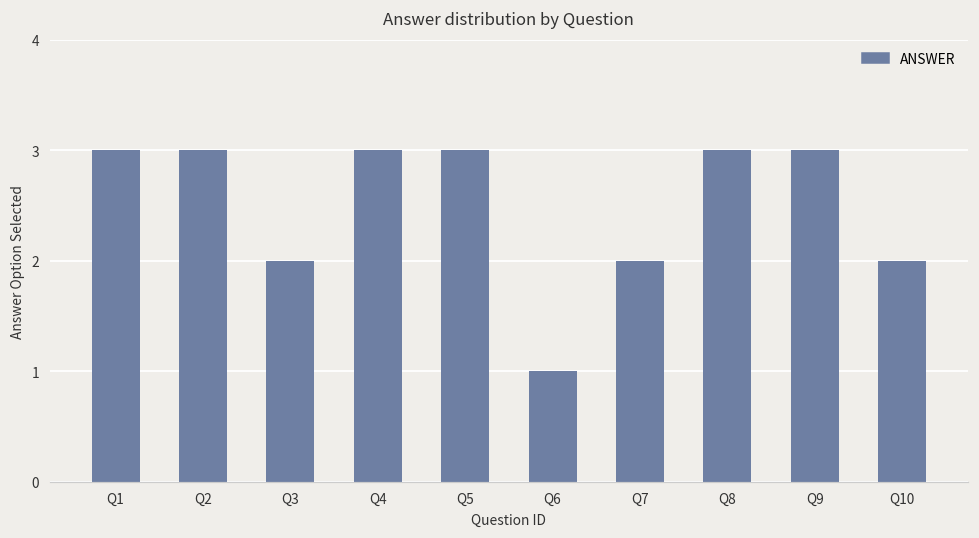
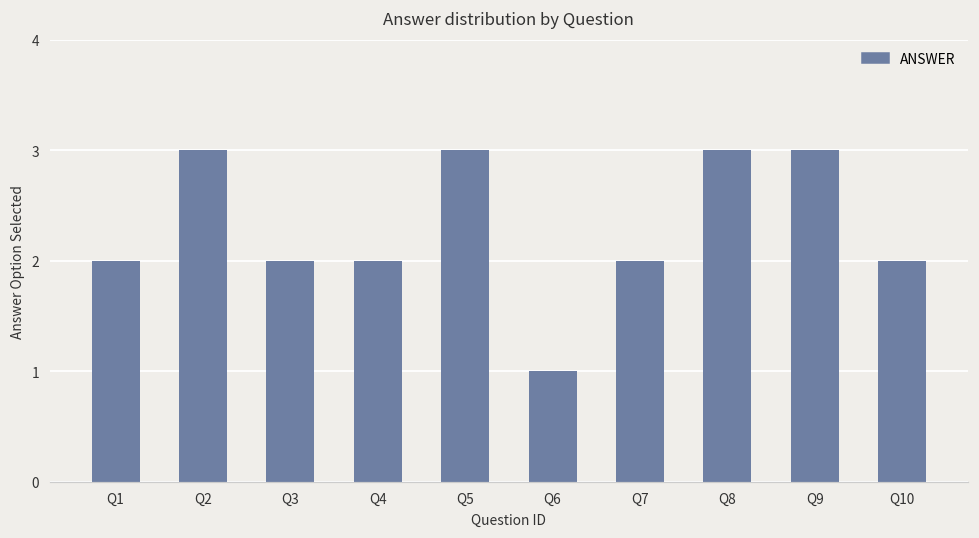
Q1: 3 -> 2
Q4: 3 -> 2
